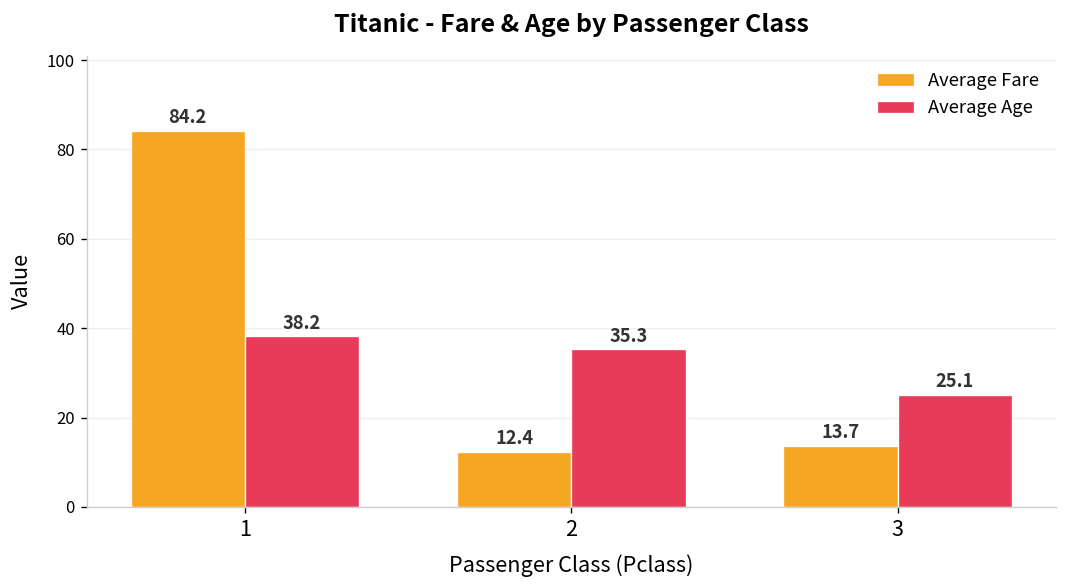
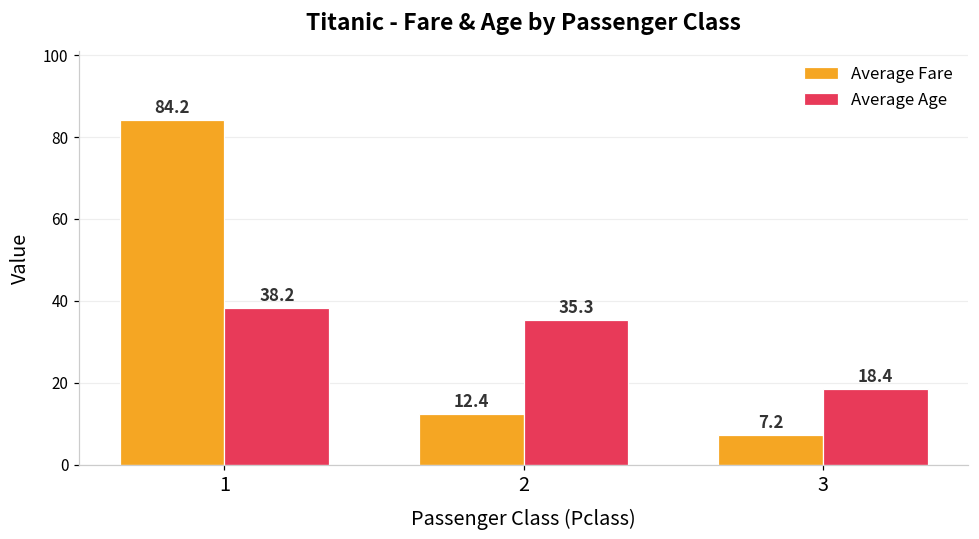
Average Fare, 3: 13.7 -> 7.2
Average Age, 3: 25.1 -> 18.4
